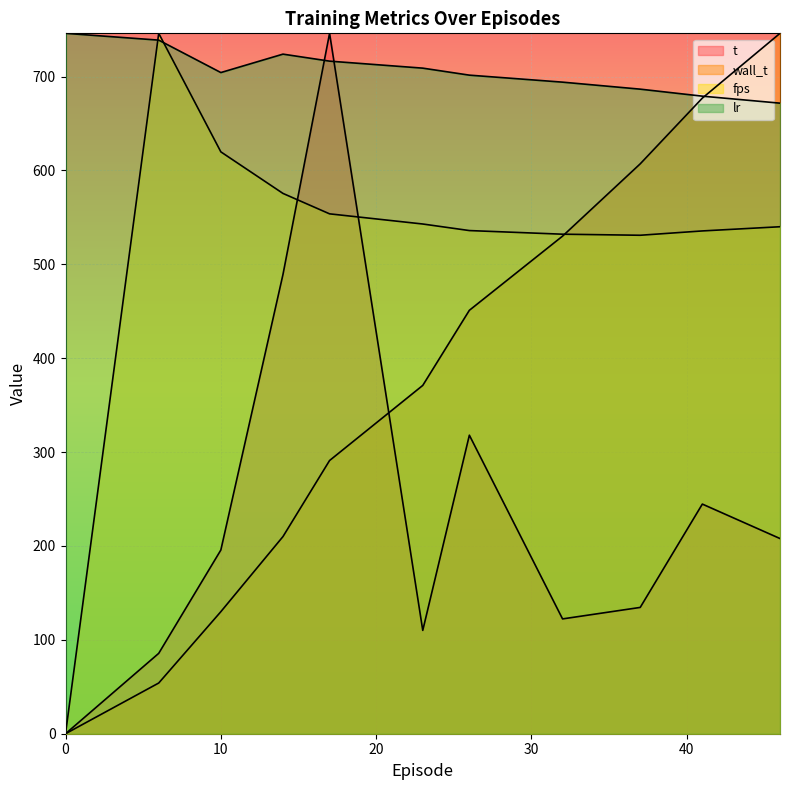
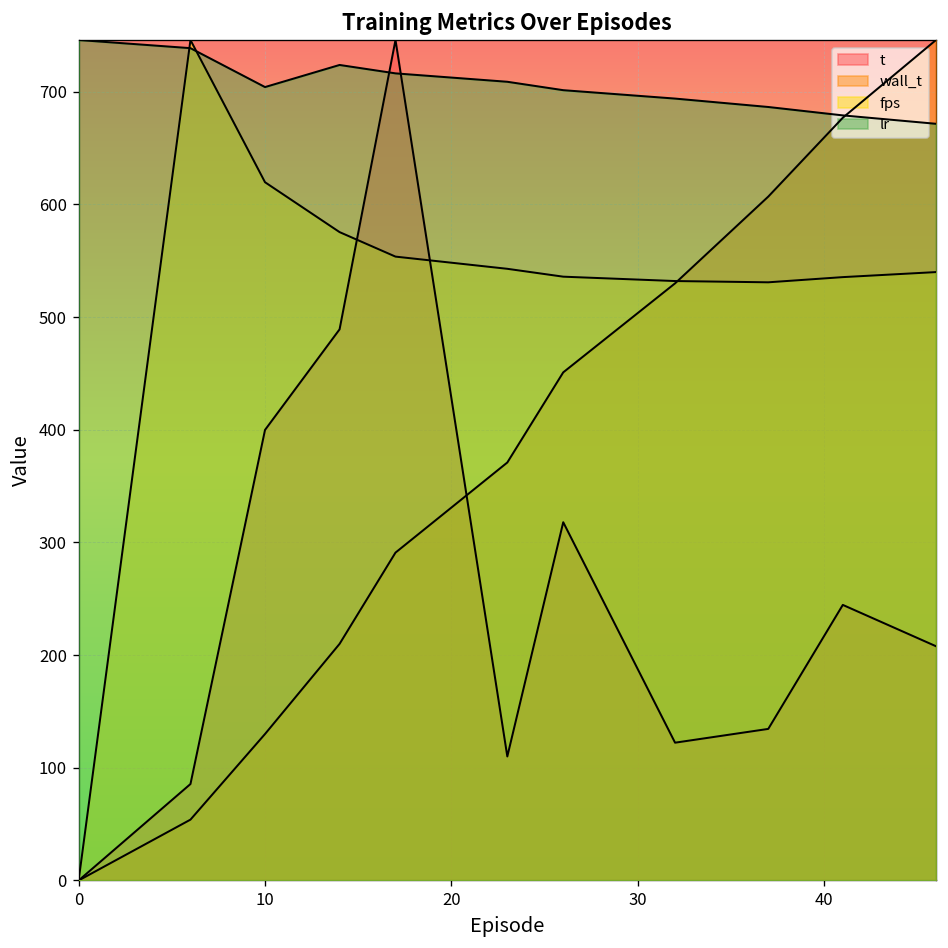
t, 10: 200 -> 400
